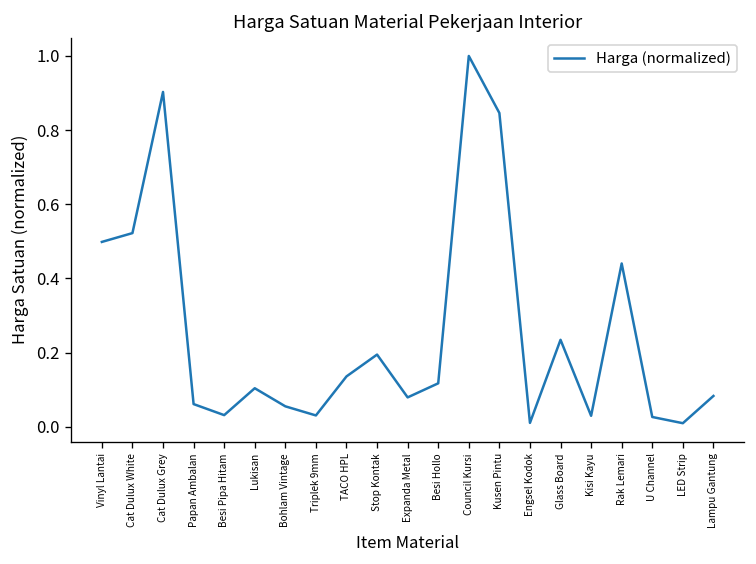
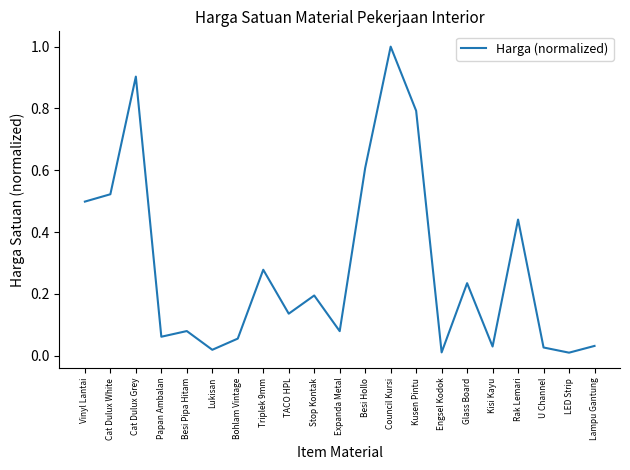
Besi Pipa Hitam: 0.03 -> 0.08
Lukisan: 0.10 -> 0.02
Triplek 9mm: 0.03 -> 0.28
Besi Hollo: 0.12 -> 0.61
Kusen Pintu: 0.85 -> 0.79
Lampu Gantung: 0.08 -> 0.03
